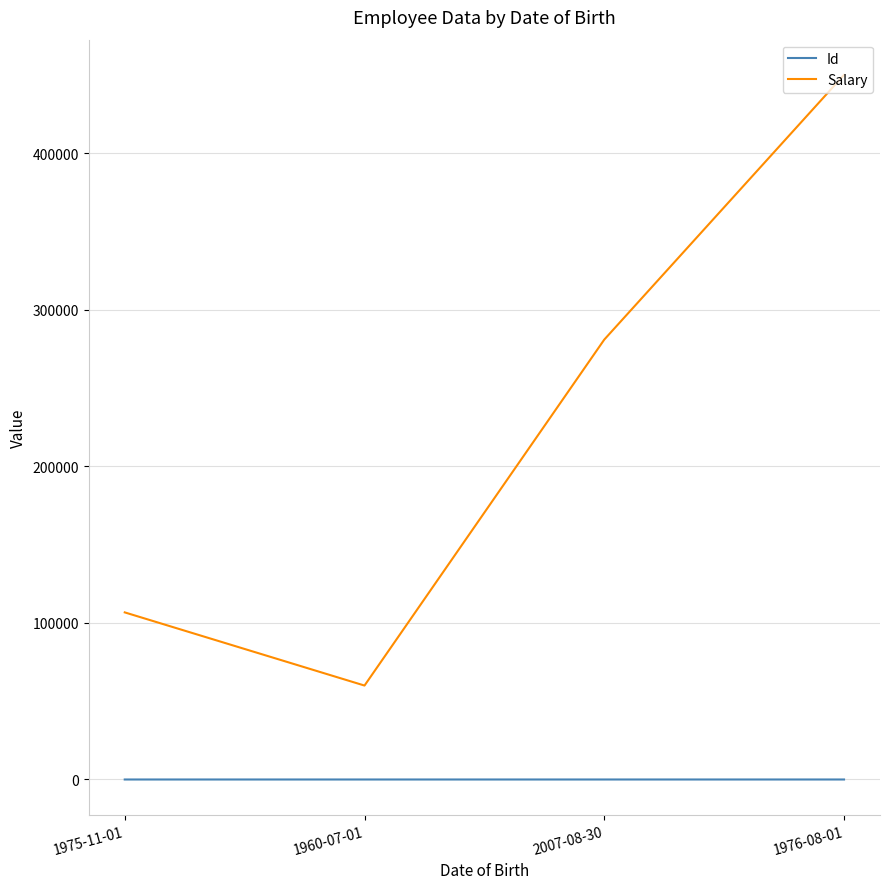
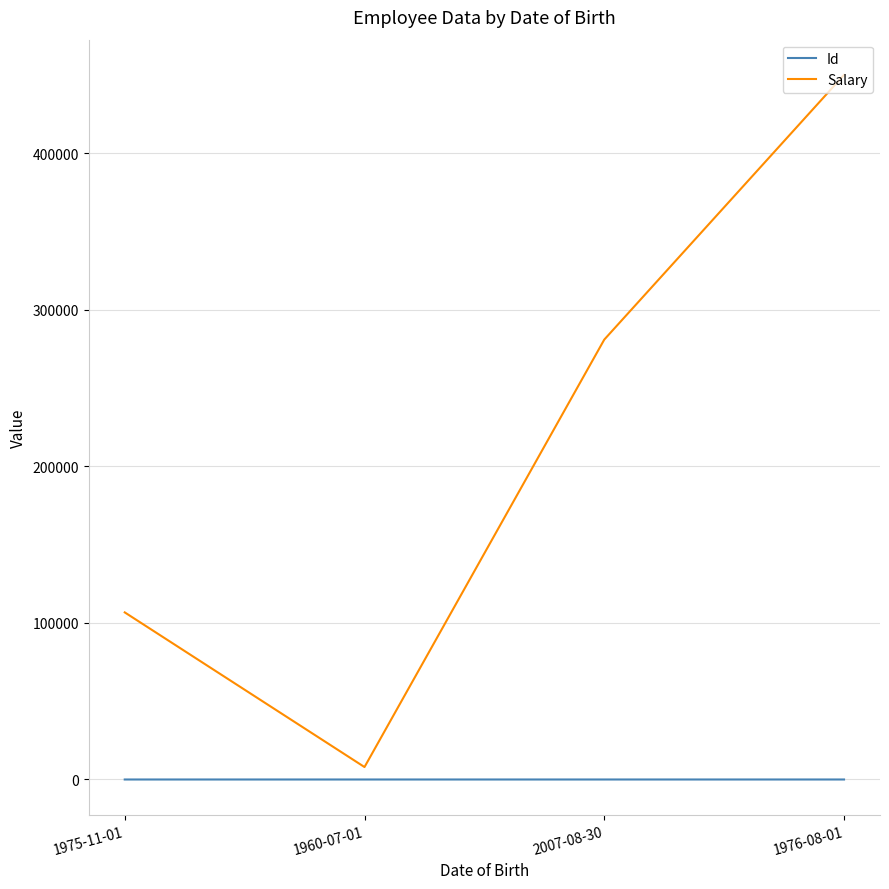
Salary, 1960-07-01: 60000 -> 8000
